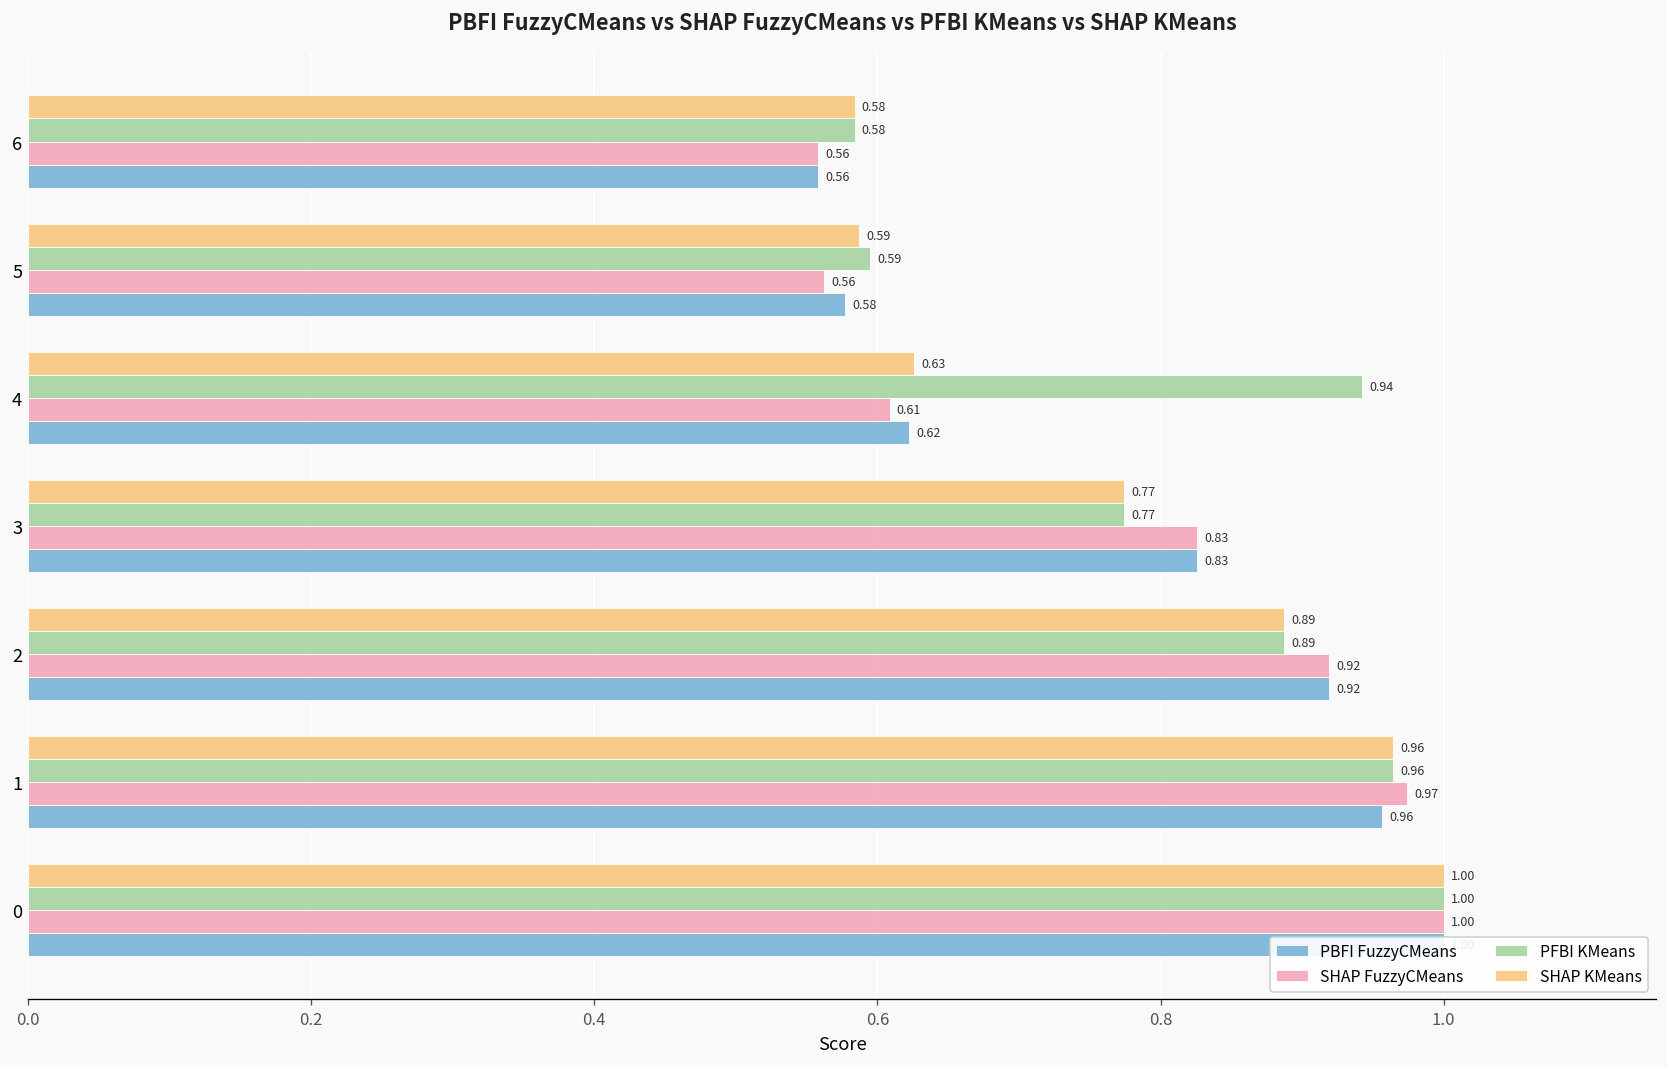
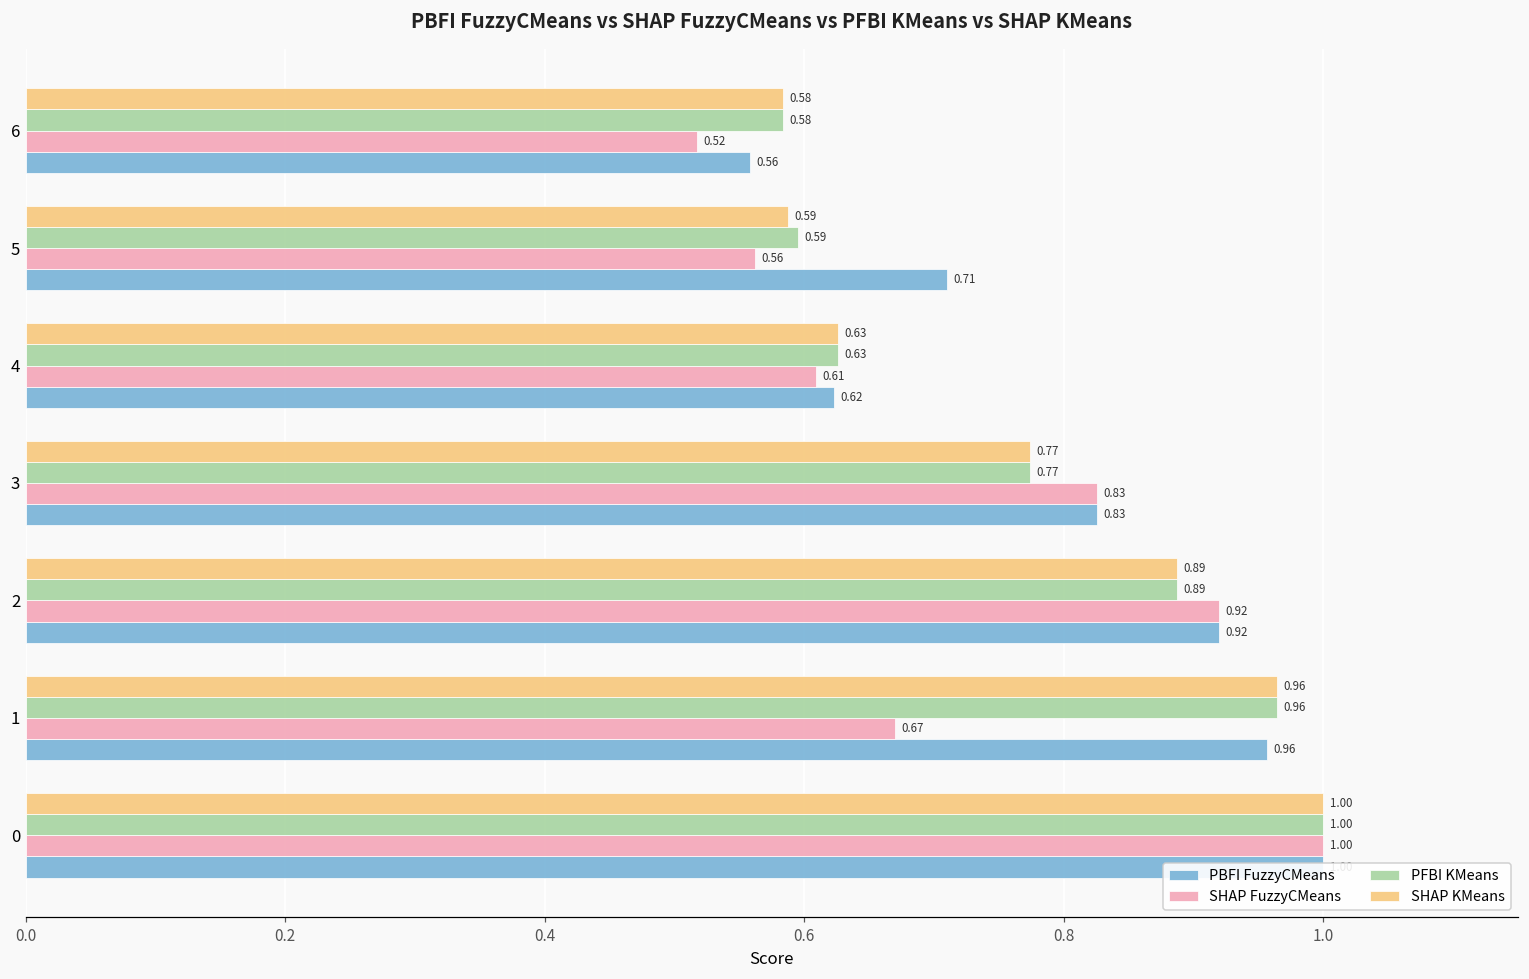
SHAP FuzzyCMeans, 6: 0.56 -> 0.52
PBFI FuzzyCMeans, 5: 0.58 -> 0.71
PFBI KMeans, 4: 0.94 -> 0.63
SHAP FuzzyCMeans, 1: 0.97 -> 0.67
